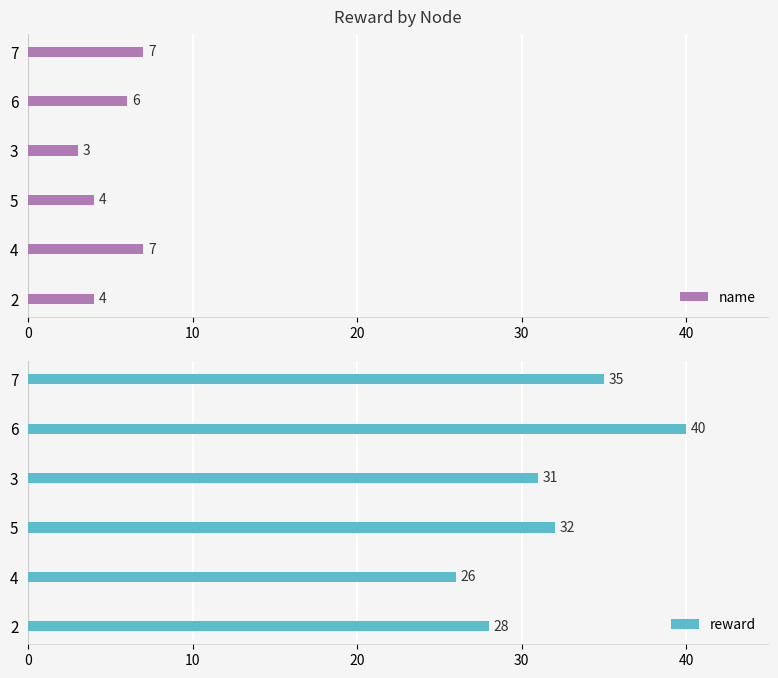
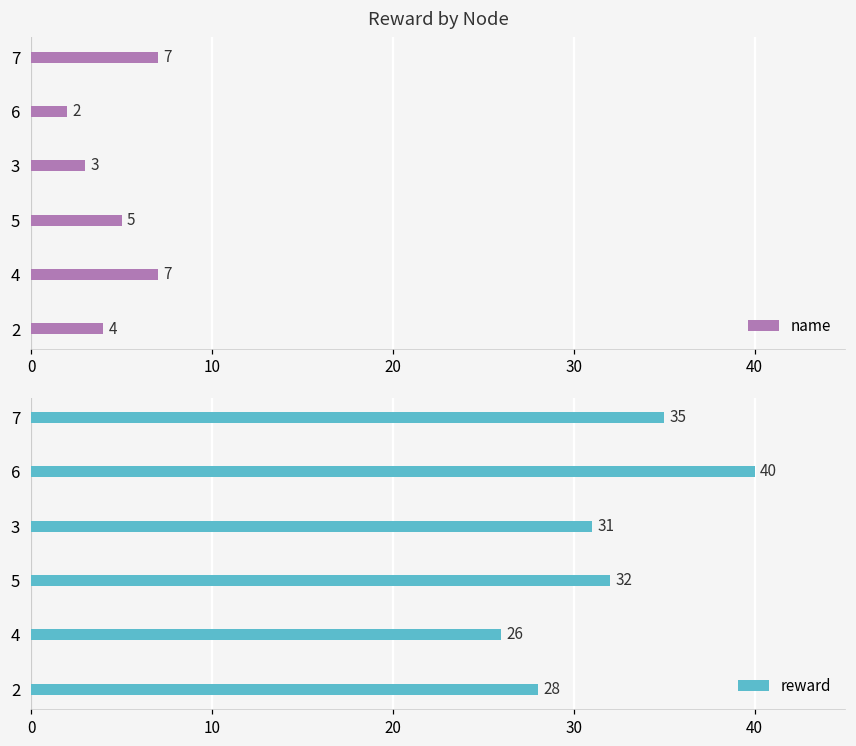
Reward by Node, 6: 6 -> 2
Reward by Node, 5: 4 -> 5
